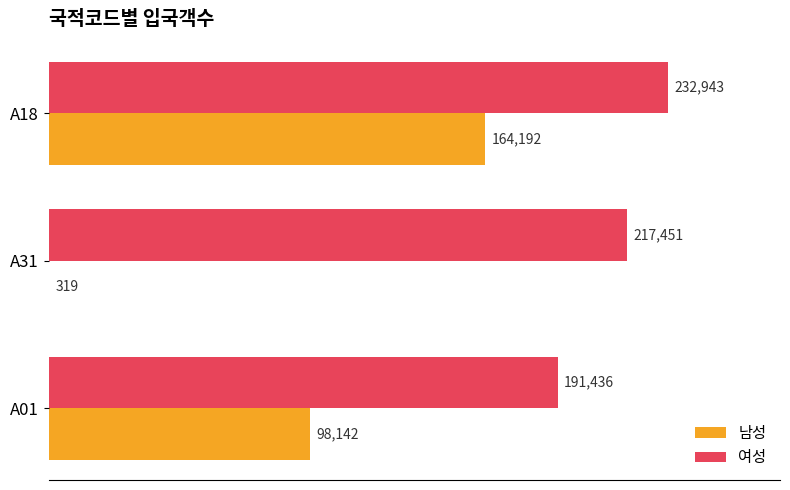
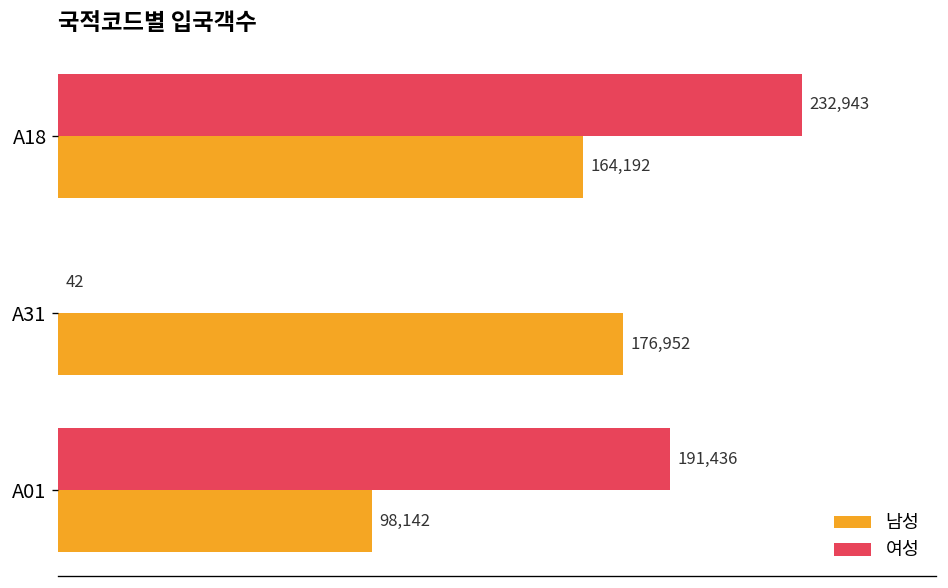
여성, A31: 217,451 -> 42
남성, A31: 319 -> 176,952
